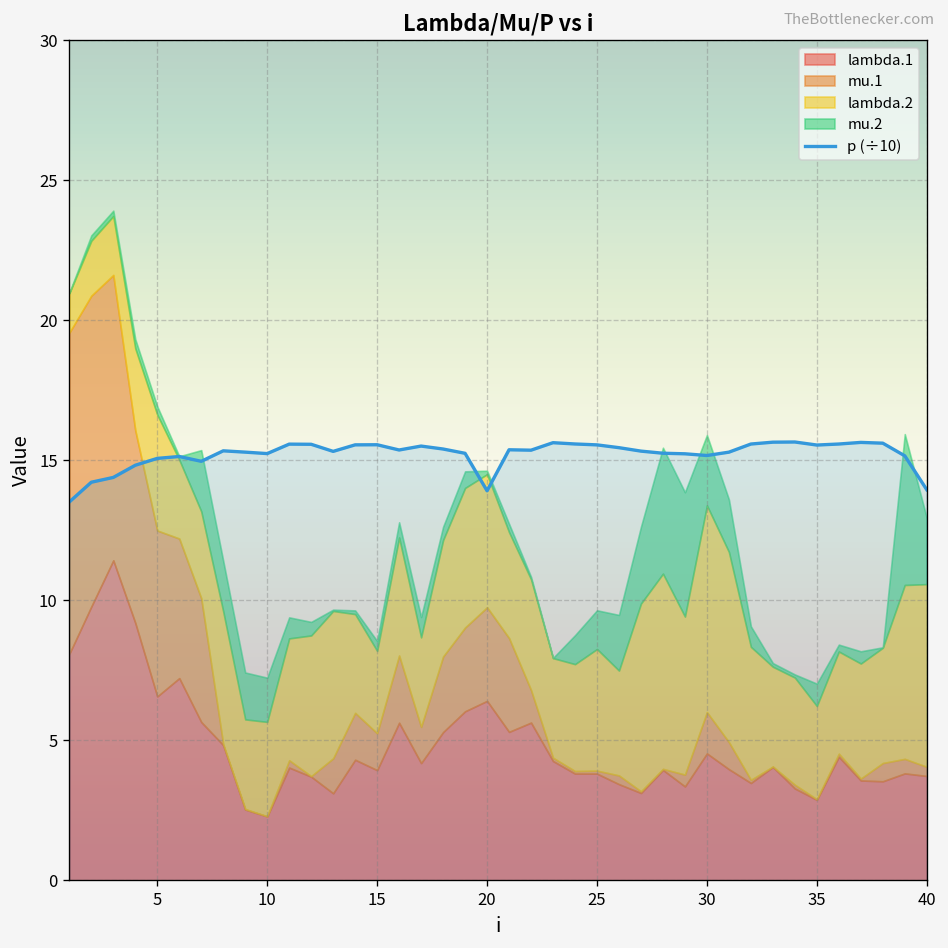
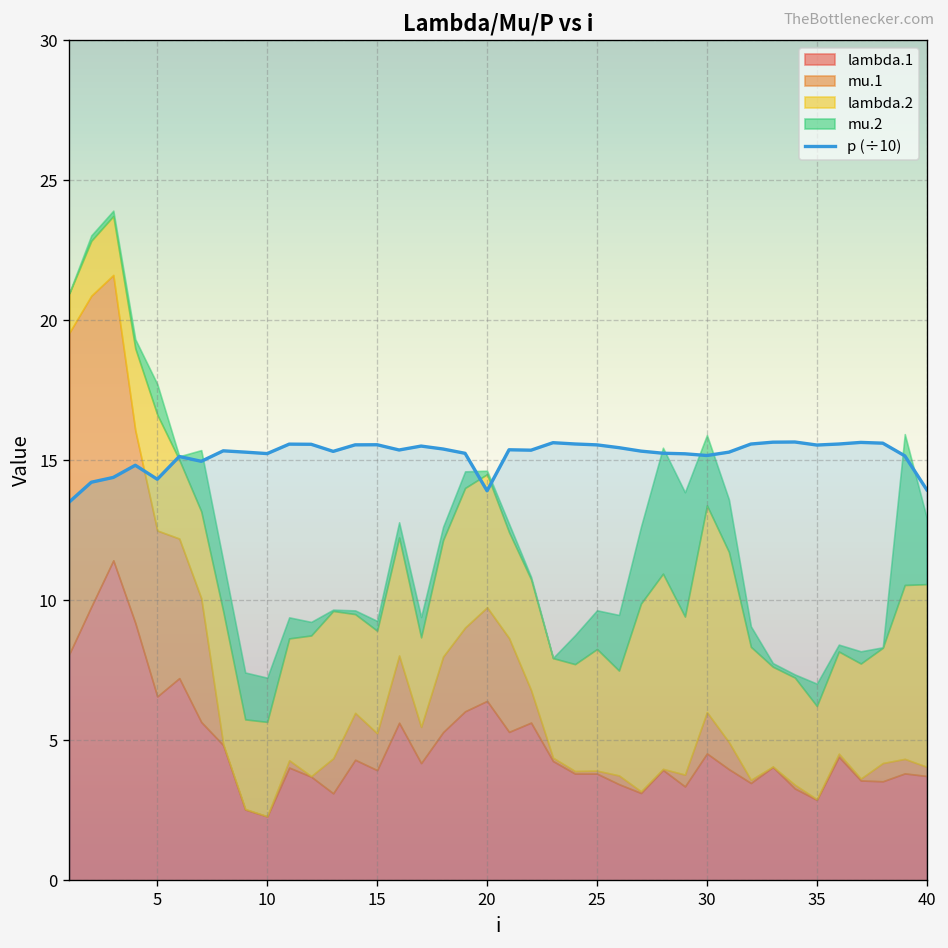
p (÷10), 5: 15.1 -> 14.3
mu.2, 5: 0.3 -> 1.1
lambda.2, 15: 2.9 -> 3.7
